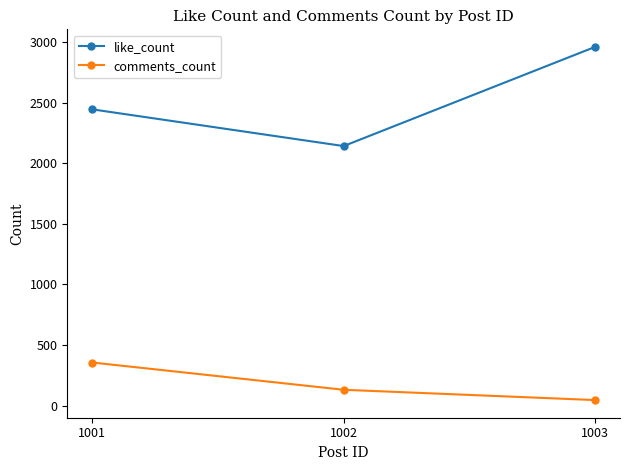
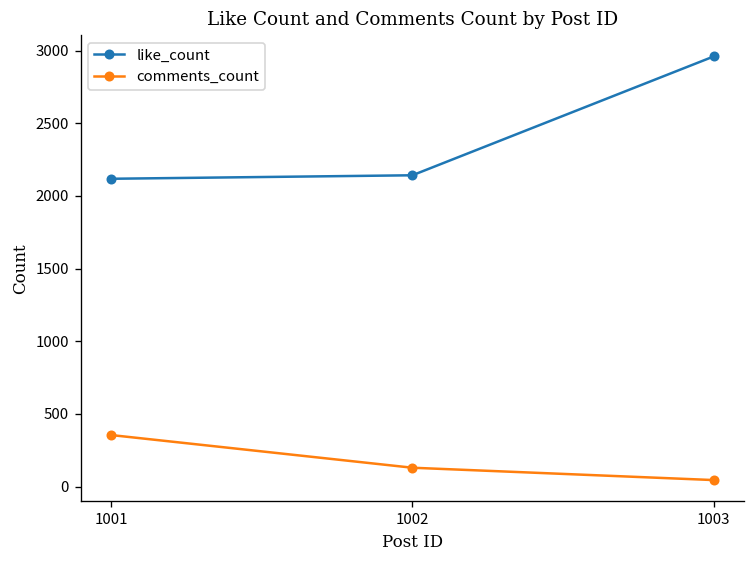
like_count, 1001: 2450 -> 2120
